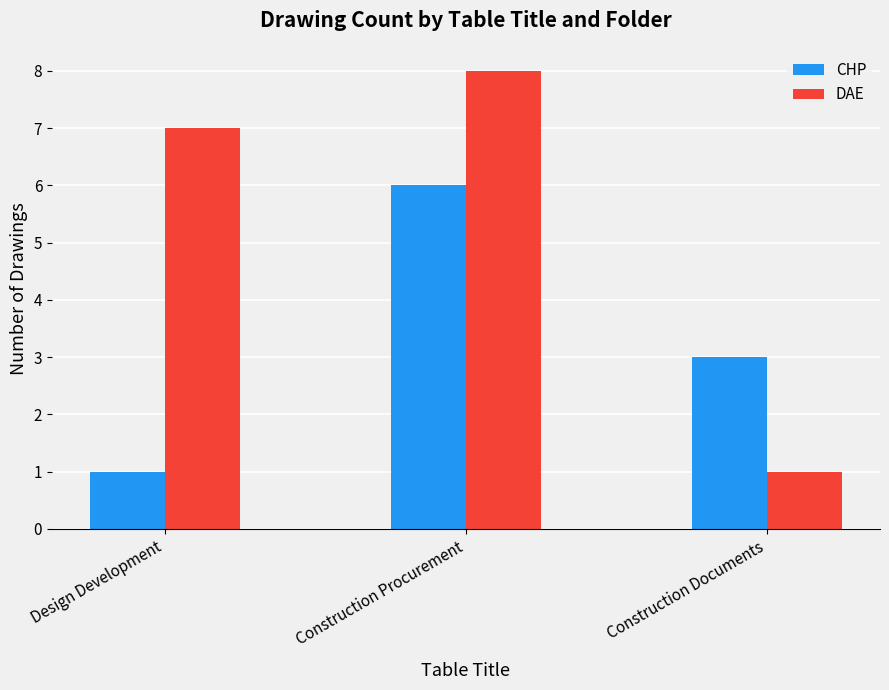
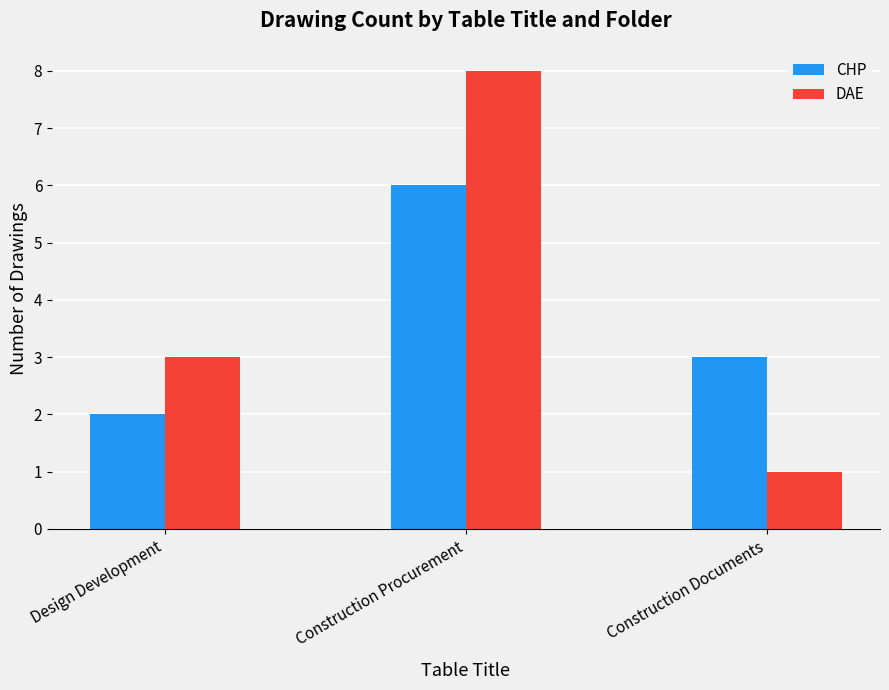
CHP, Design Development: 1 -> 2
DAE, Design Development: 7 -> 3
